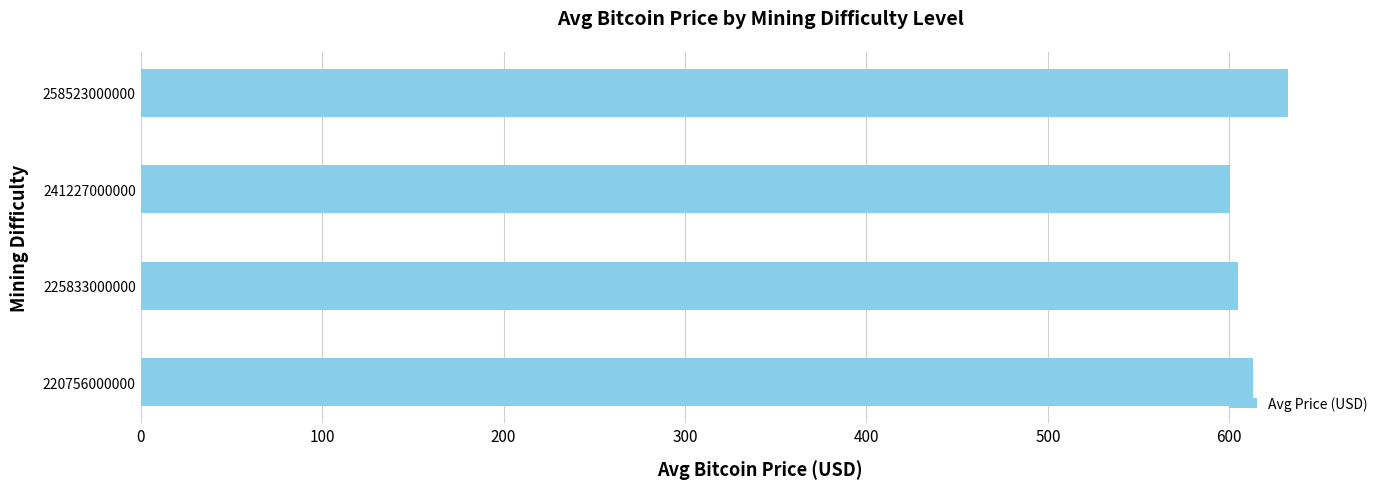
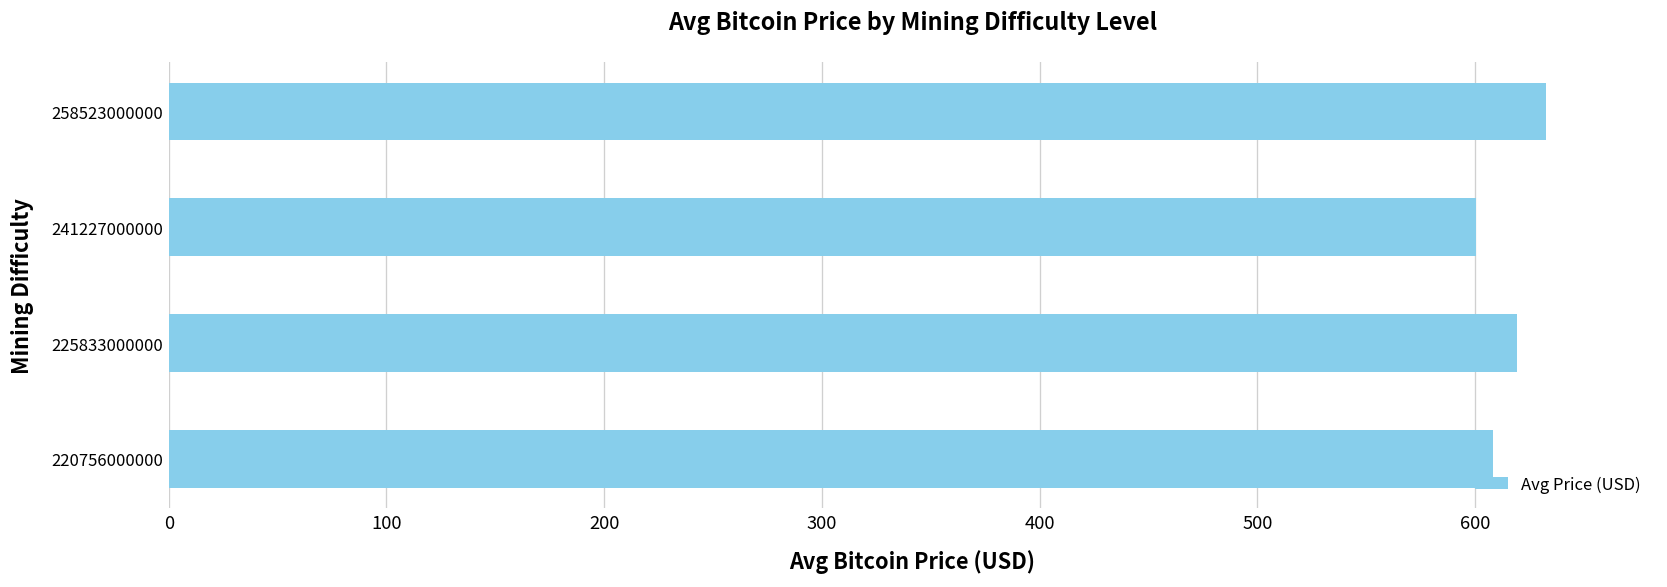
225833000000: 605 -> 619
220756000000: 613 -> 608
